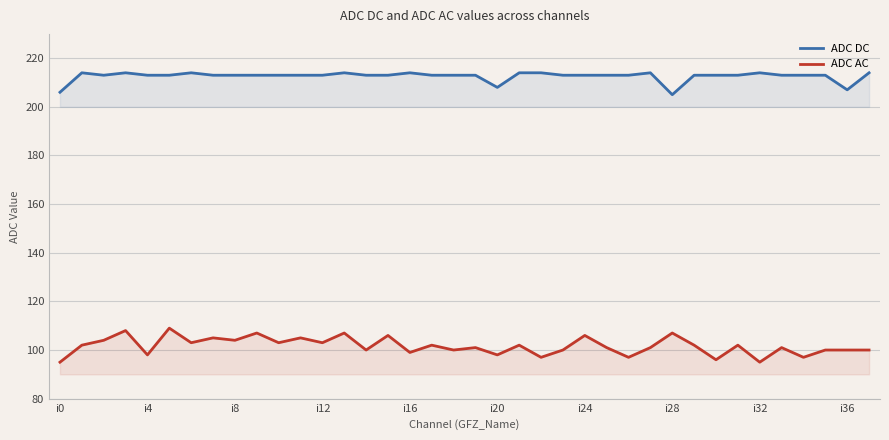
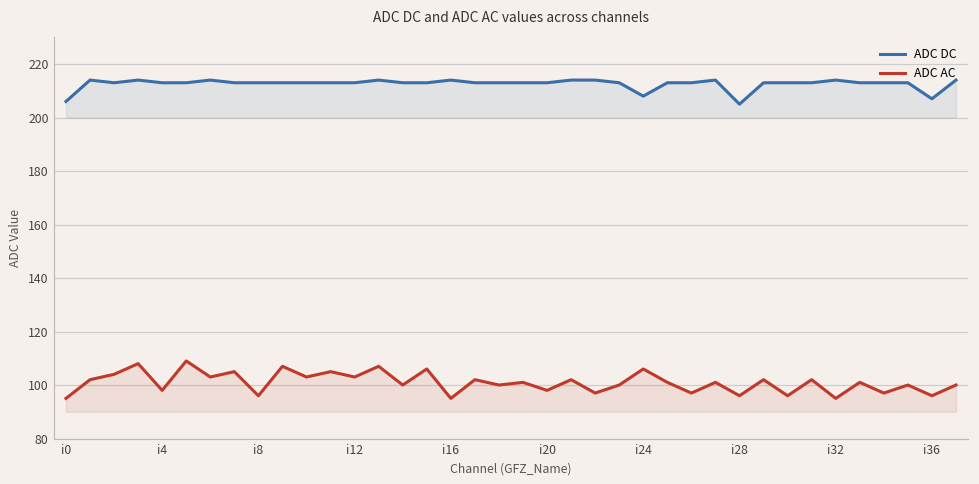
ADC AC, i8: 104 -> 96
ADC AC, i16: 99 -> 95
ADC DC, i20: 208 -> 213
ADC DC, i24: 213 -> 208
ADC AC, i28: 107 -> 96
ADC AC, i36: 100 -> 96
